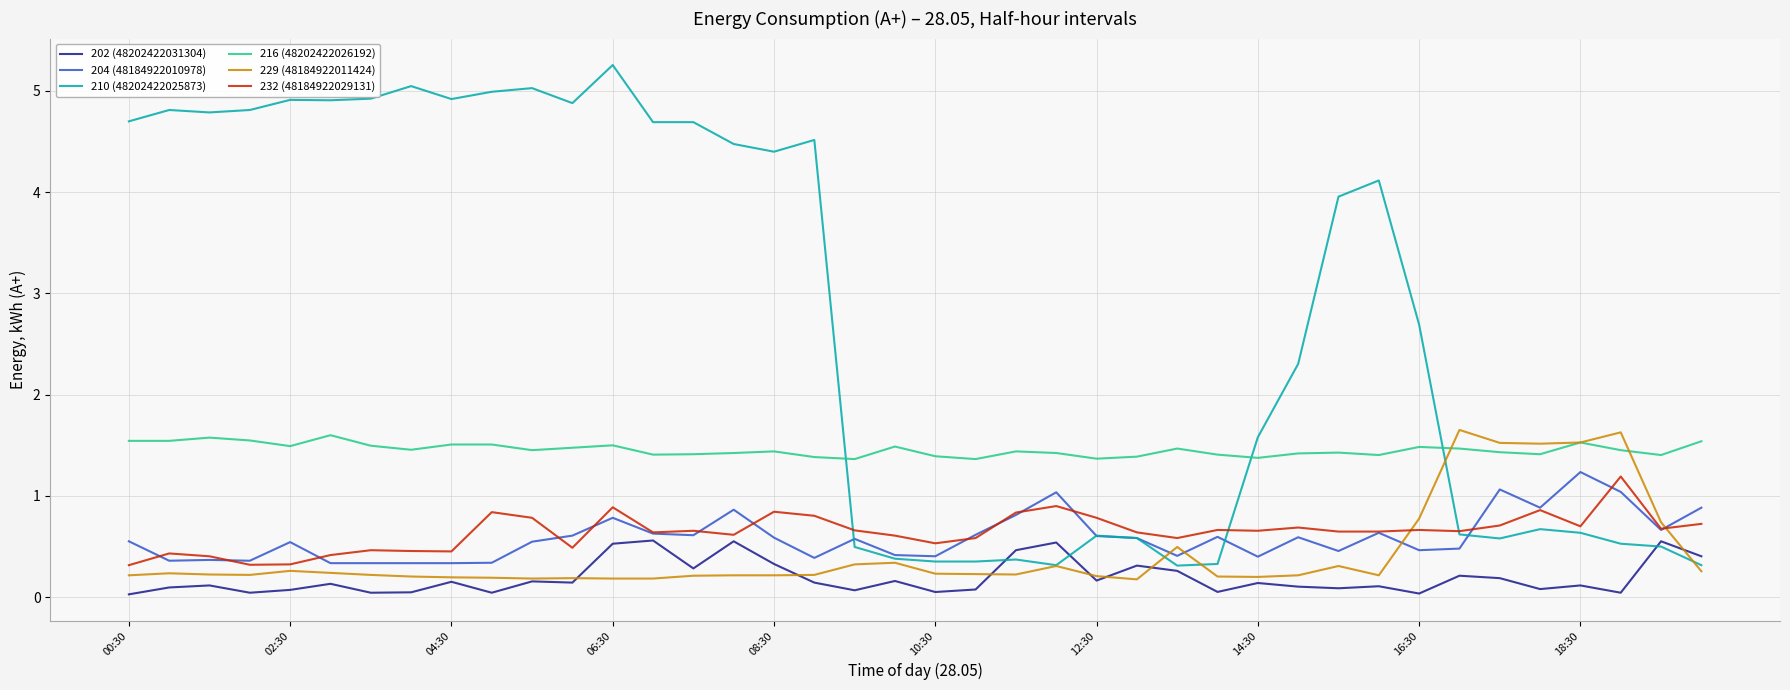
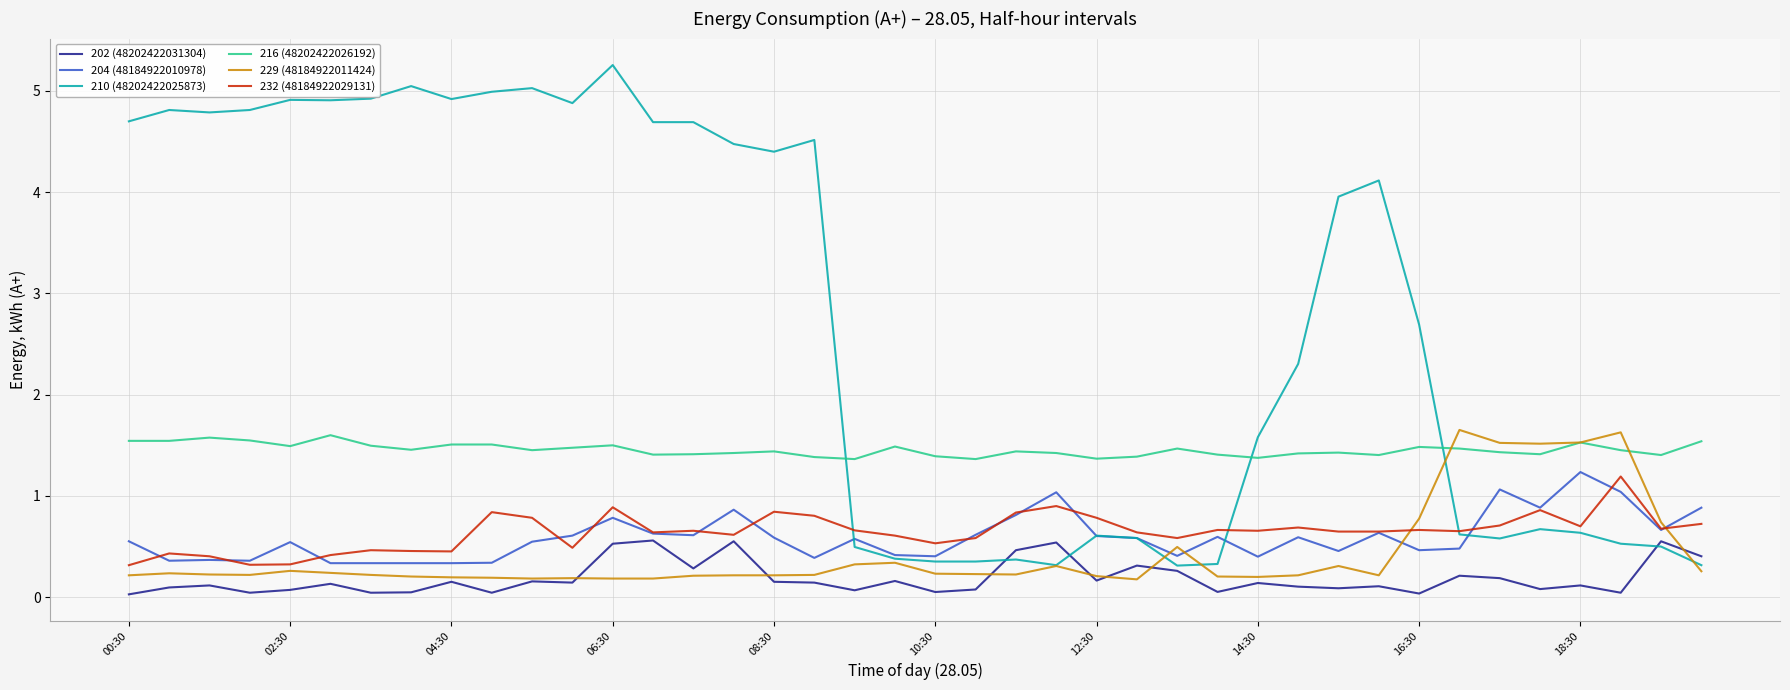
202 (48202422031304), 08:30: 0.33 -> 0.15
